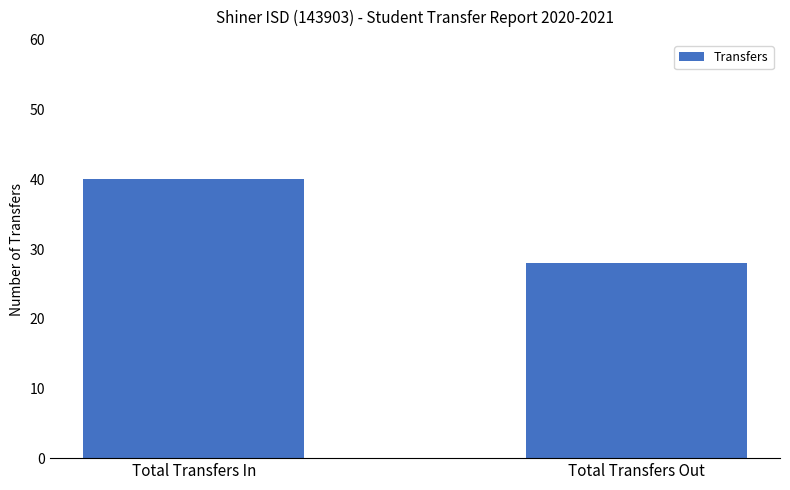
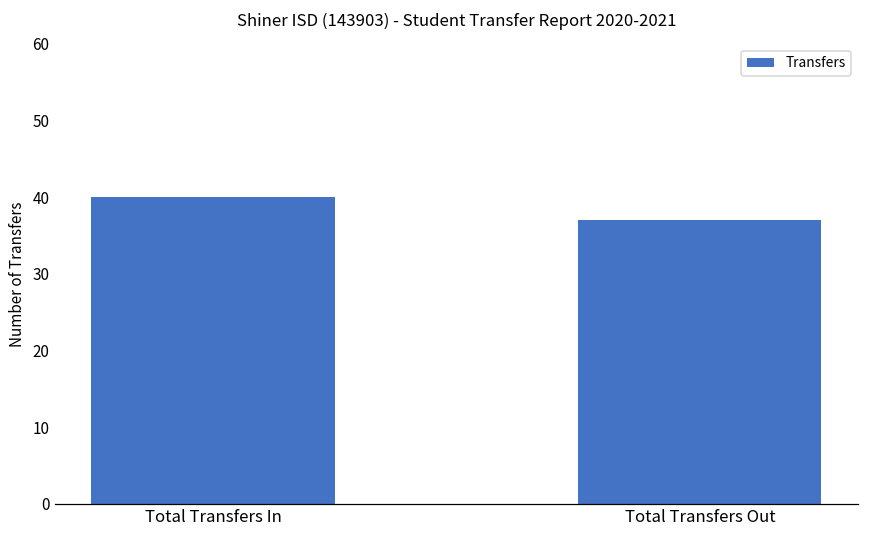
Total Transfers Out: 28 -> 37
